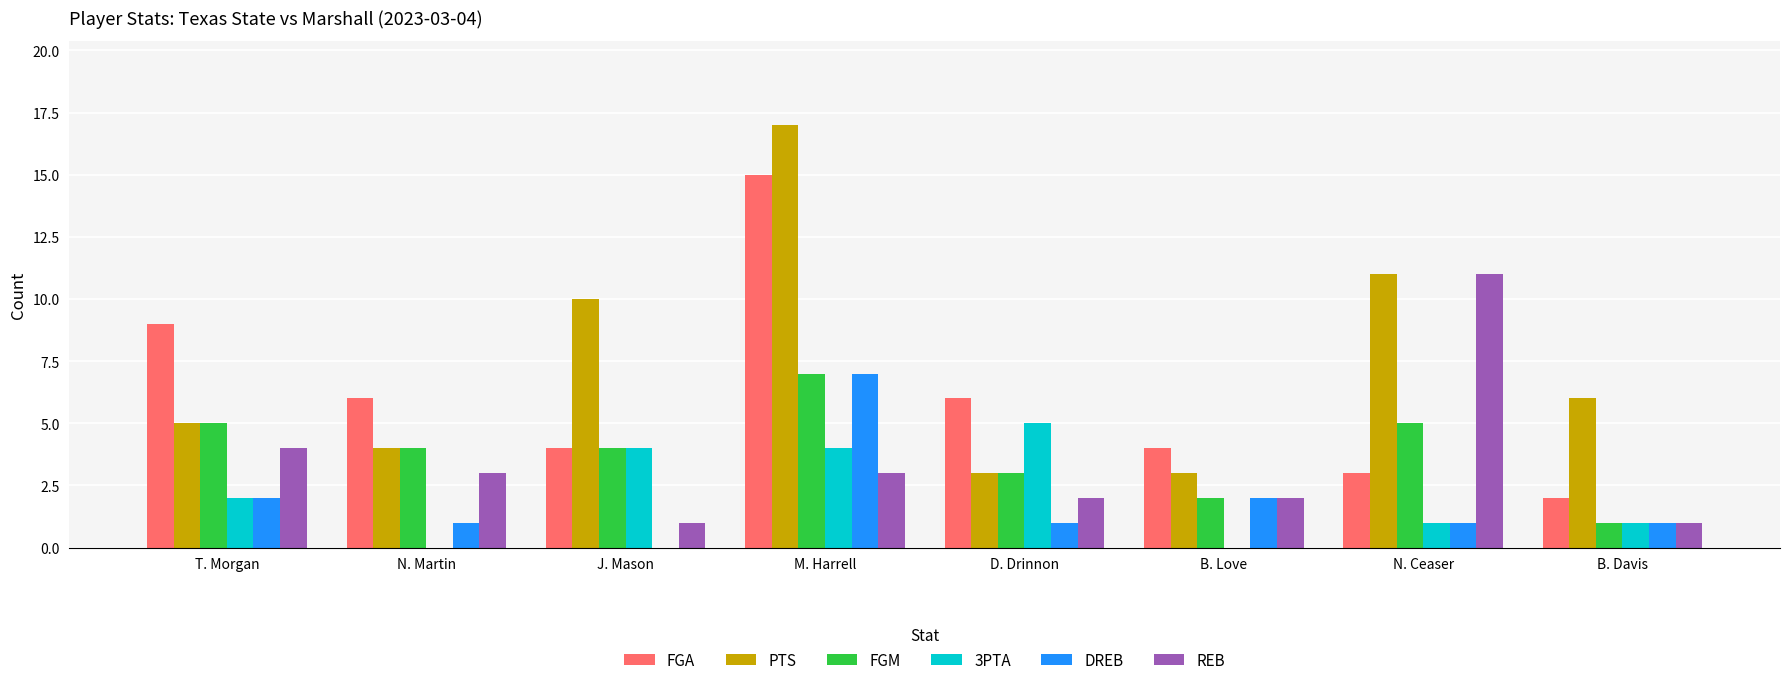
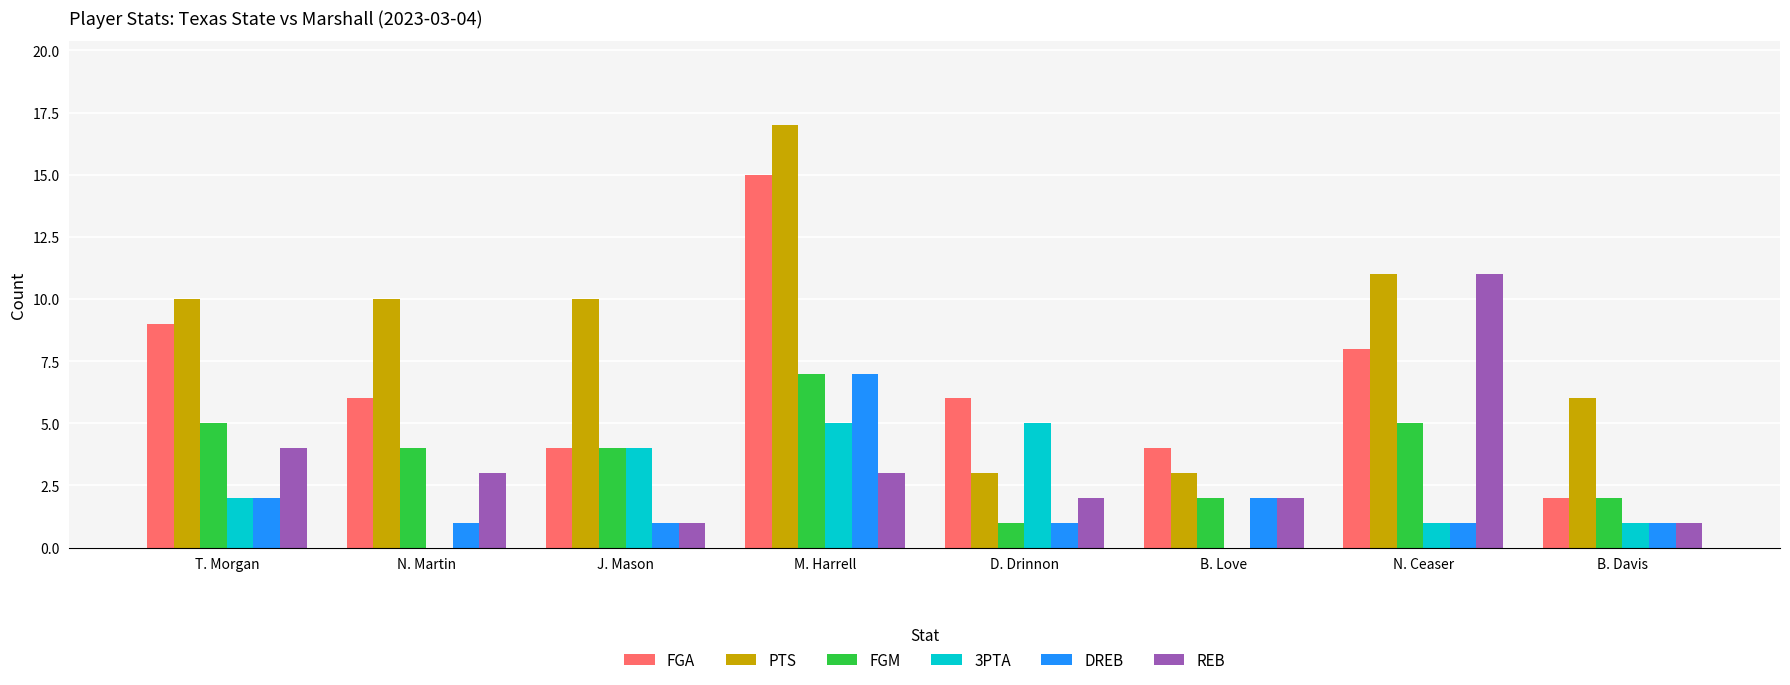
PTS, T. Morgan: 5 -> 10
PTS, N. Martin: 4 -> 10
DREB, J. Mason: 0 -> 1
3PTA, M. Harrell: 4 -> 5
FGM, D. Drinnon: 3 -> 1
FGA, N. Ceaser: 3 -> 8
FGM, B. Davis: 1 -> 2
